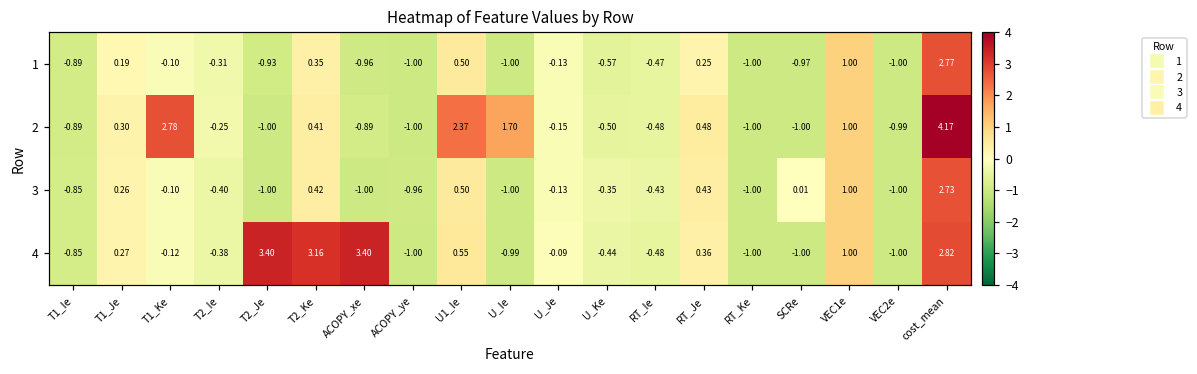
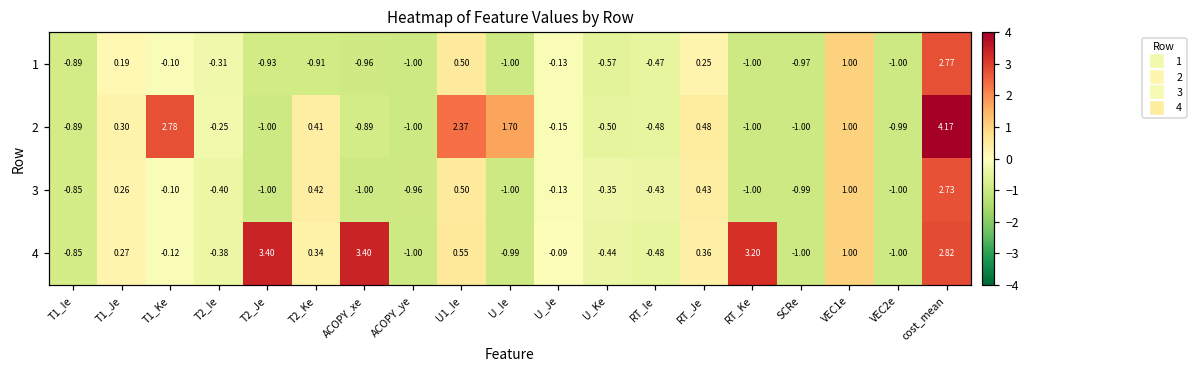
1, T2_Ke: 0.35 -> -0.91
3, SCRe: 0.01 -> -0.99
4, T2_Ke: 3.16 -> 0.34
4, RT_Ke: -1.00 -> 3.20
